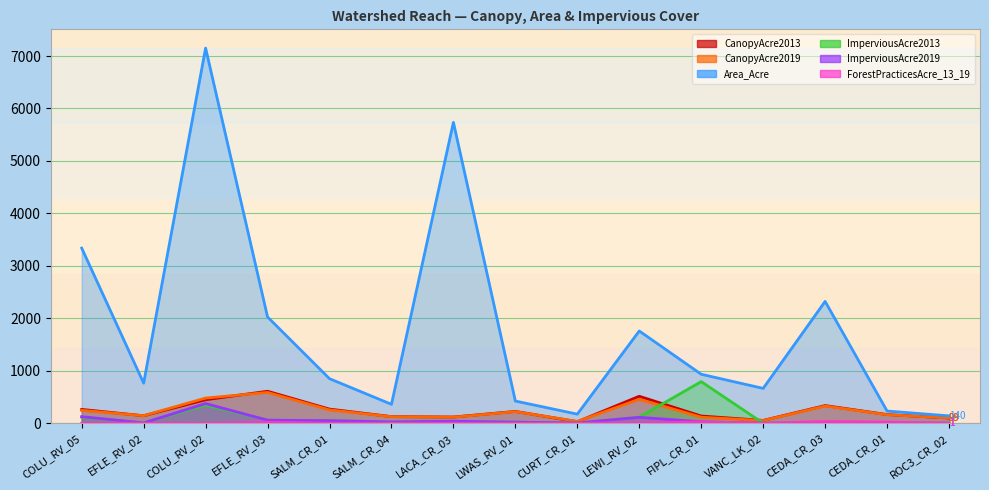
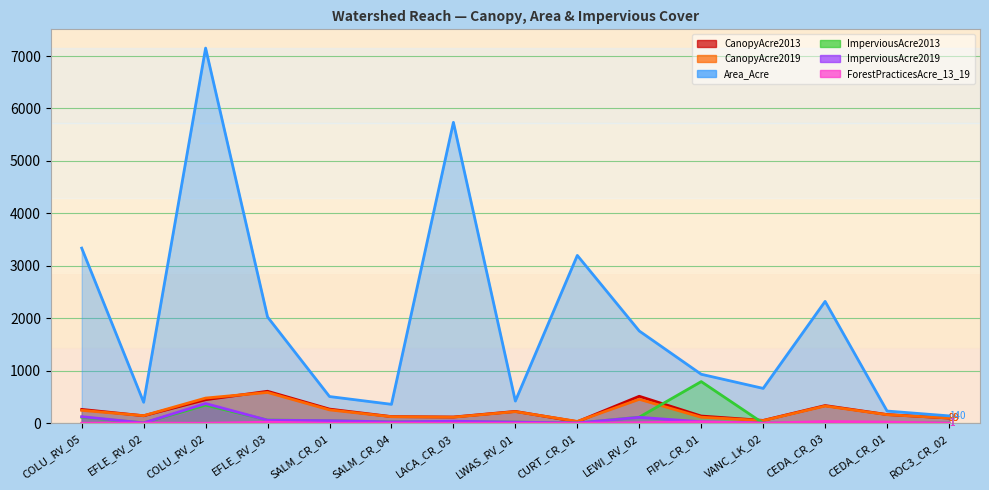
Area_Acre, EFLE_RV_02: 800 -> 400
Area_Acre, SALM_CR_01: 800 -> 500
Area_Acre, CURT_CR_01: 200 -> 3200
